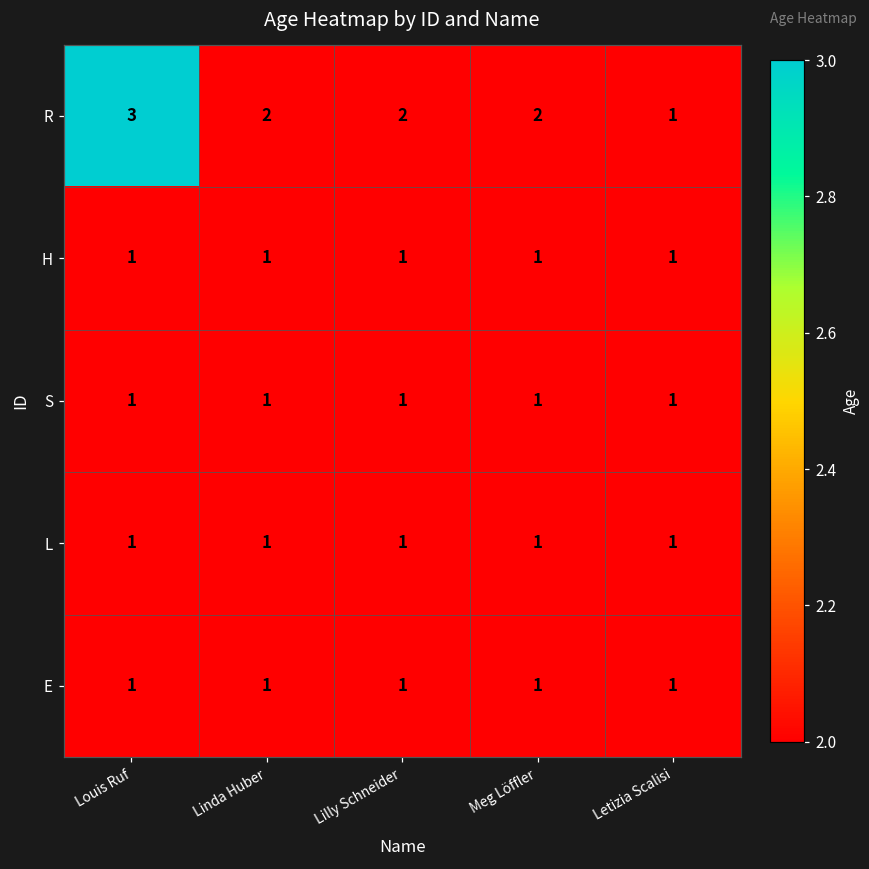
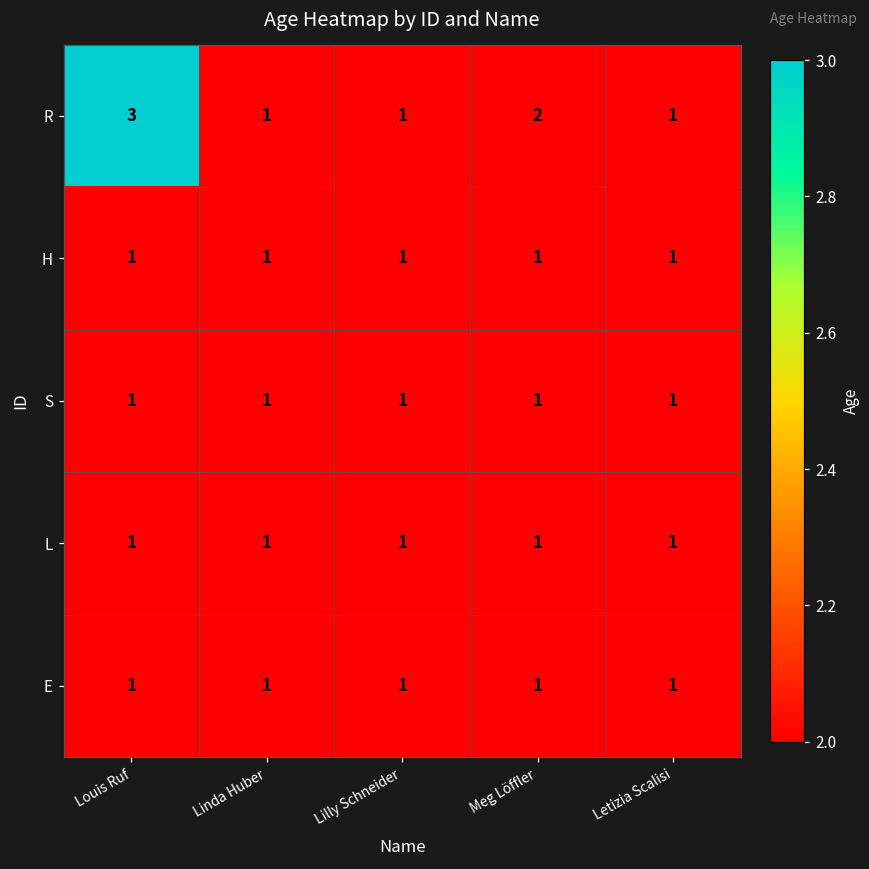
R, Linda Huber: 2 -> 1
R, Lilly Schneider: 2 -> 1
